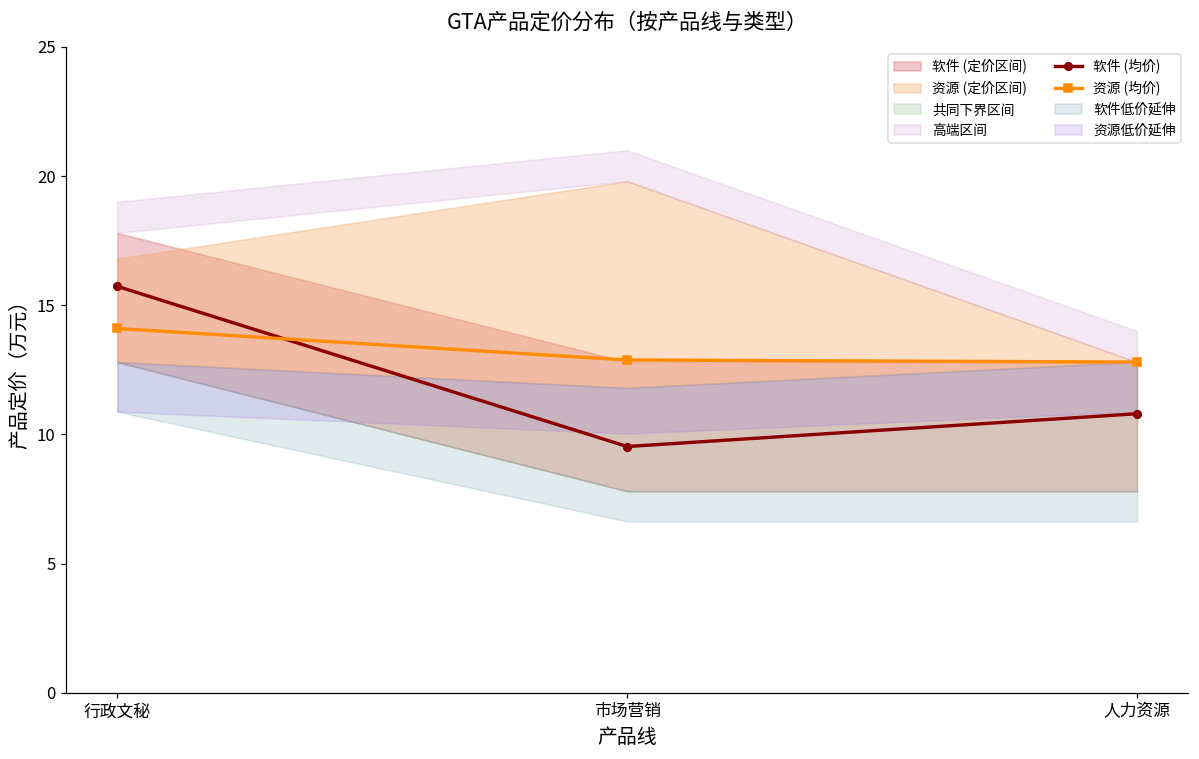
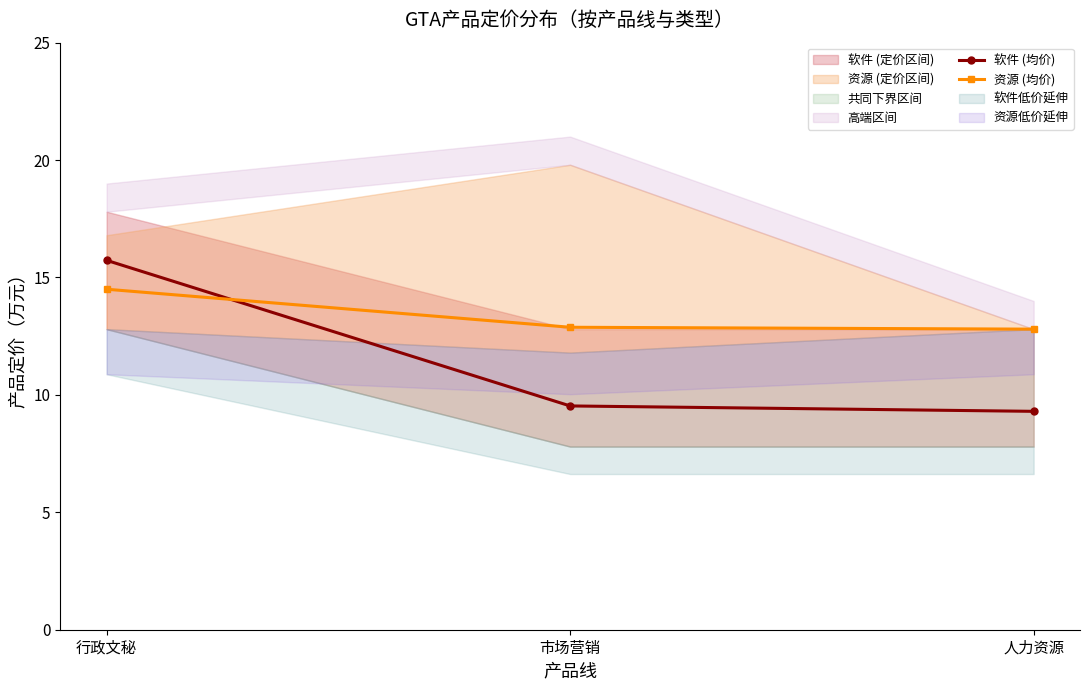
资源 (均价), 行政文秘: 14.1 -> 14.5
软件 (均价), 人力资源: 10.8 -> 9.3
